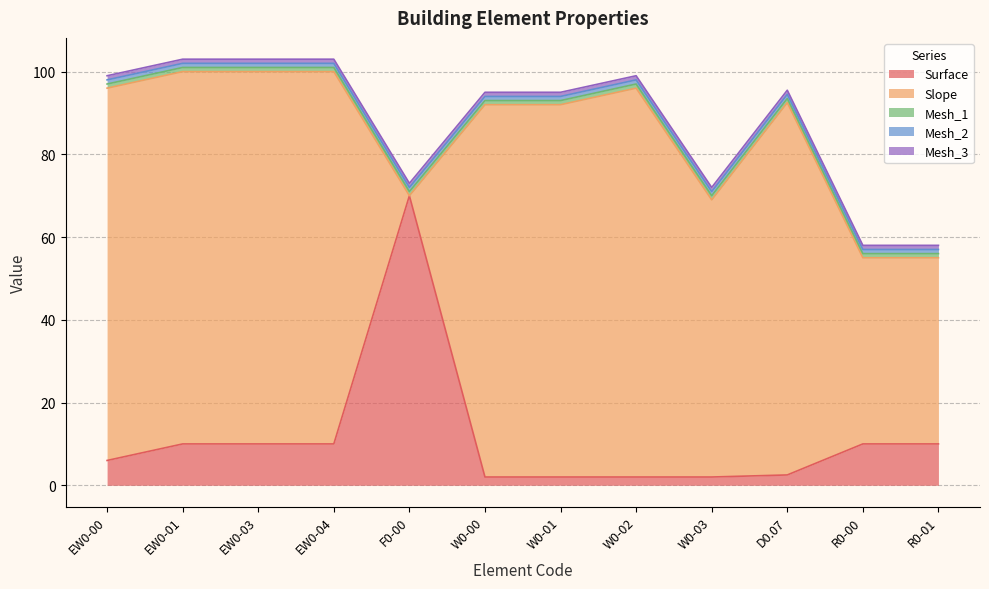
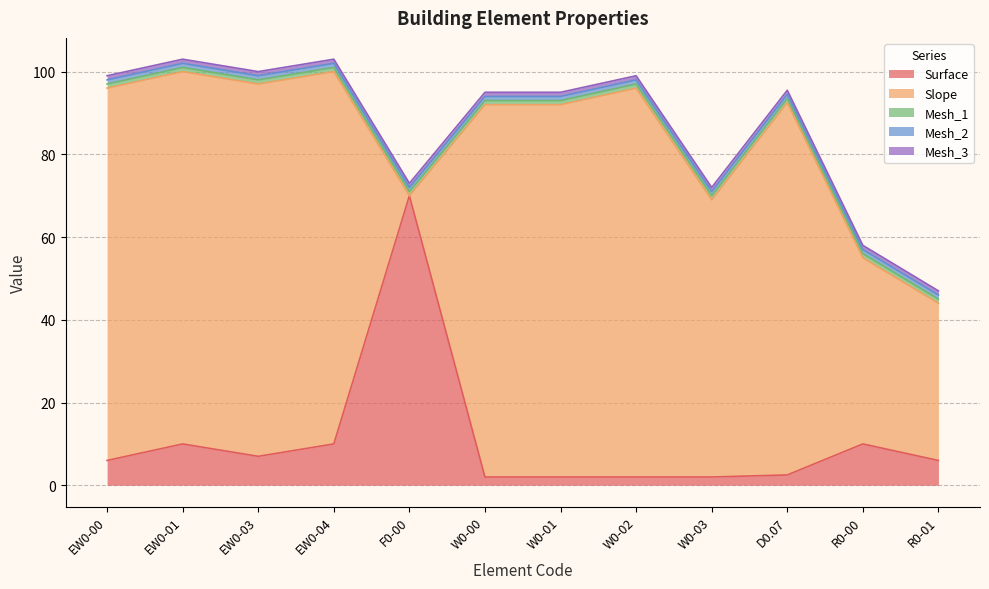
Surface, EW0-03: 10 -> 7
Surface, R0-01: 10 -> 6
Slope, R0-01: 45 -> 38
